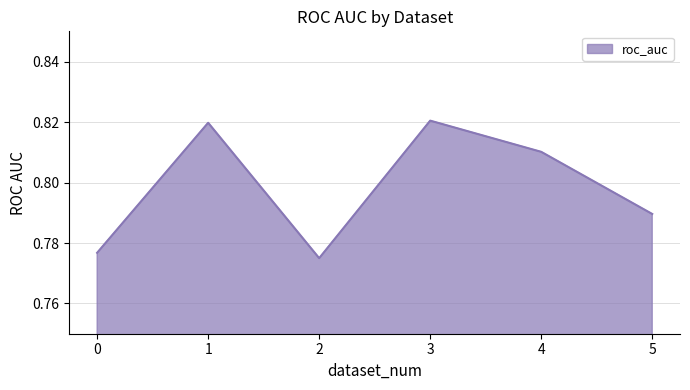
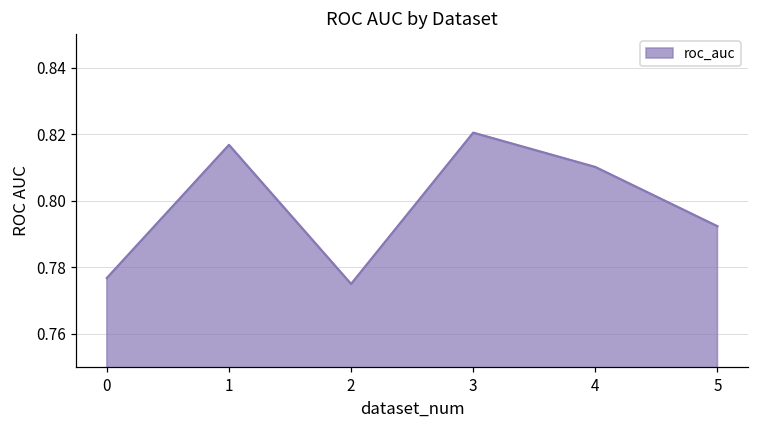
1: 0.820 -> 0.817
5: 0.790 -> 0.792
